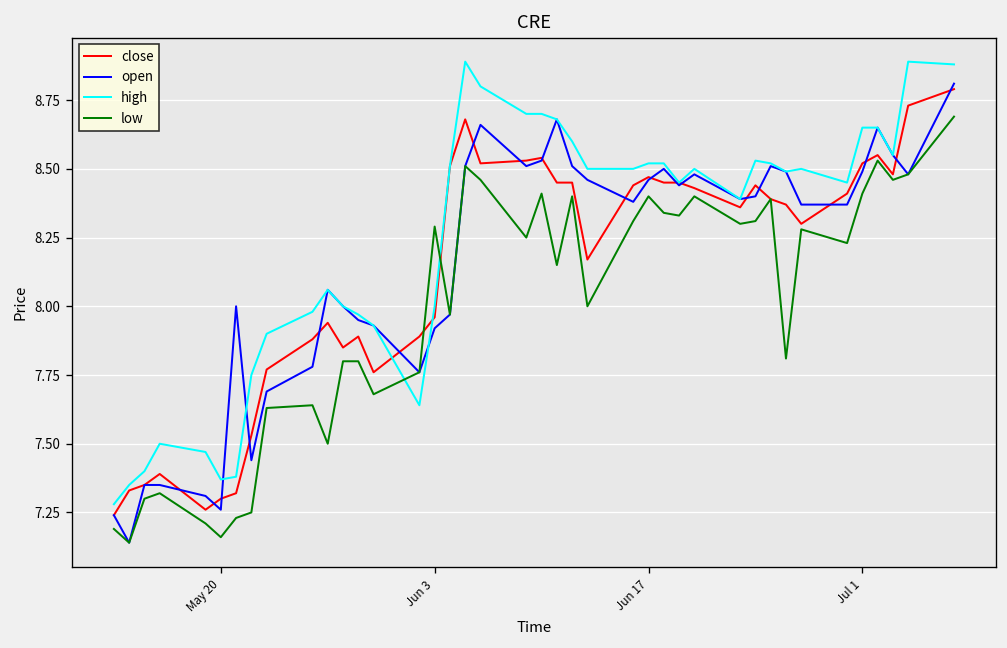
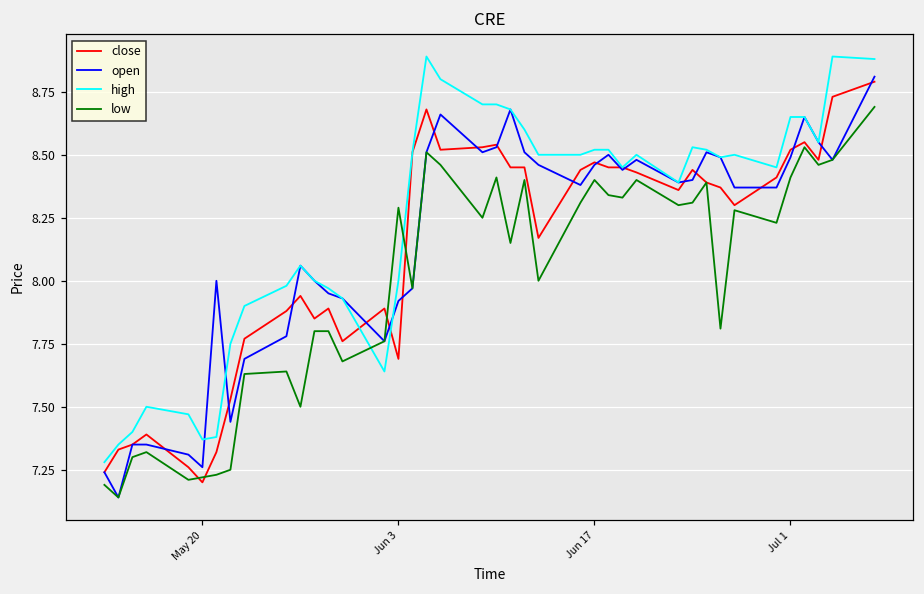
close, May 20: 7.3 -> 7.2
low, May 20: 7.16 -> 7.22
close, Jun 3: 7.96 -> 7.69
